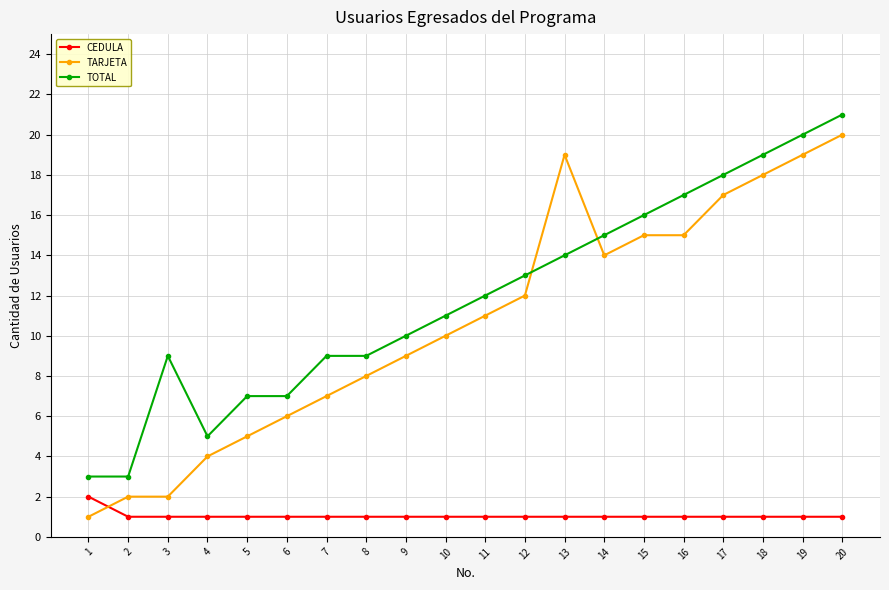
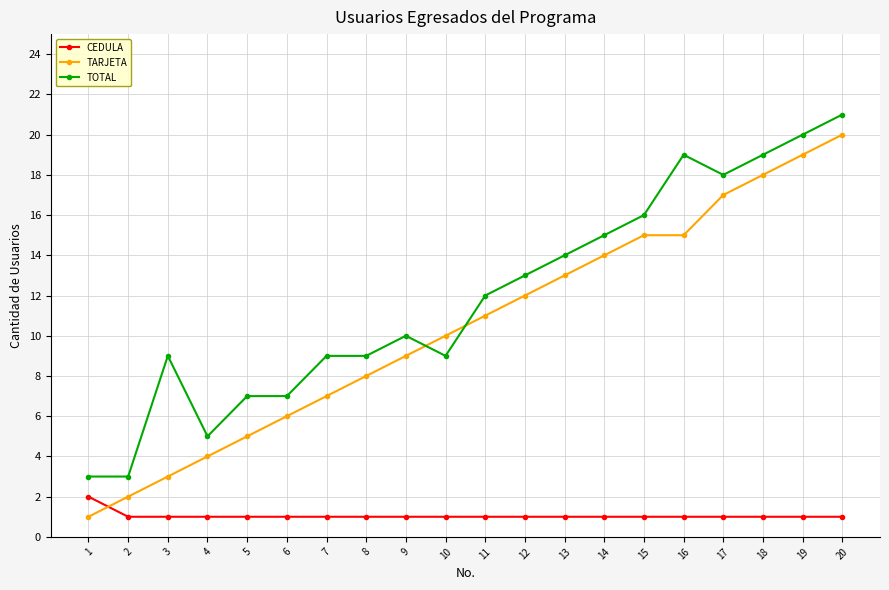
TARJETA, 3: 2 -> 3
TOTAL, 10: 11 -> 9
TARJETA, 13: 19 -> 13
TOTAL, 16: 17 -> 19
